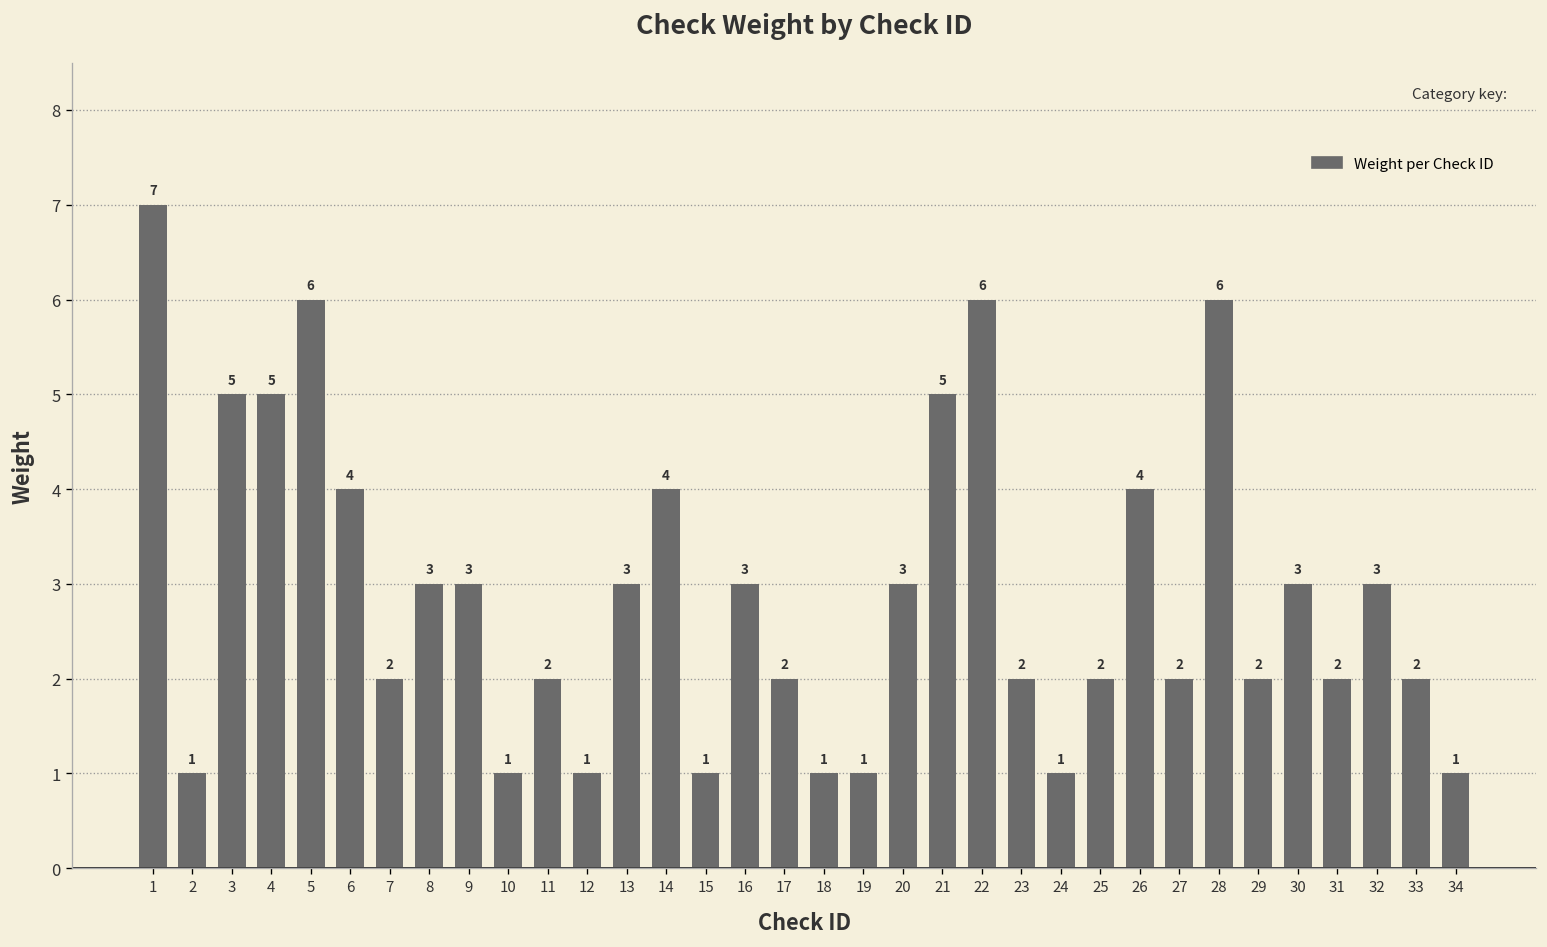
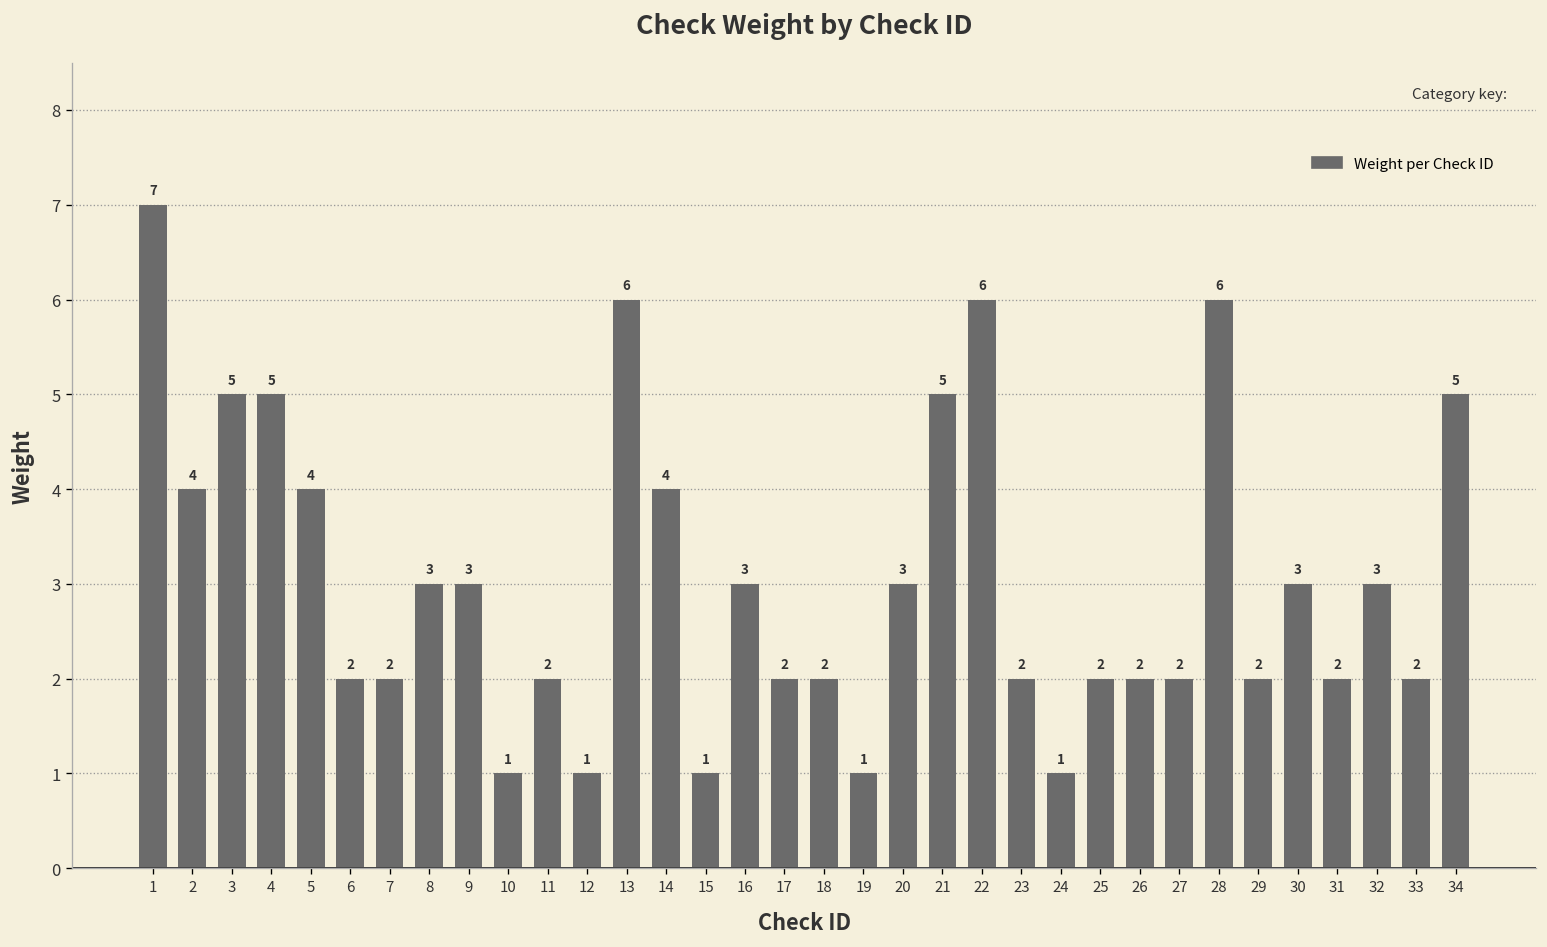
2: 1 -> 4
5: 6 -> 4
6: 4 -> 2
13: 3 -> 6
18: 1 -> 2
26: 4 -> 2
34: 1 -> 5
